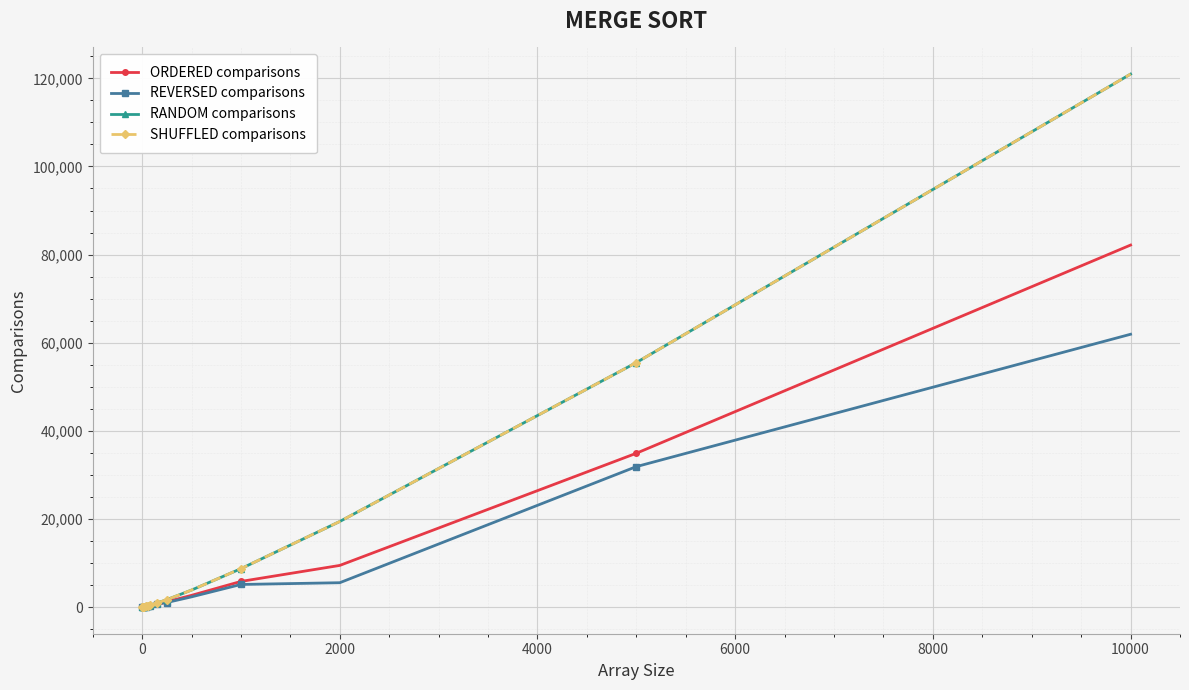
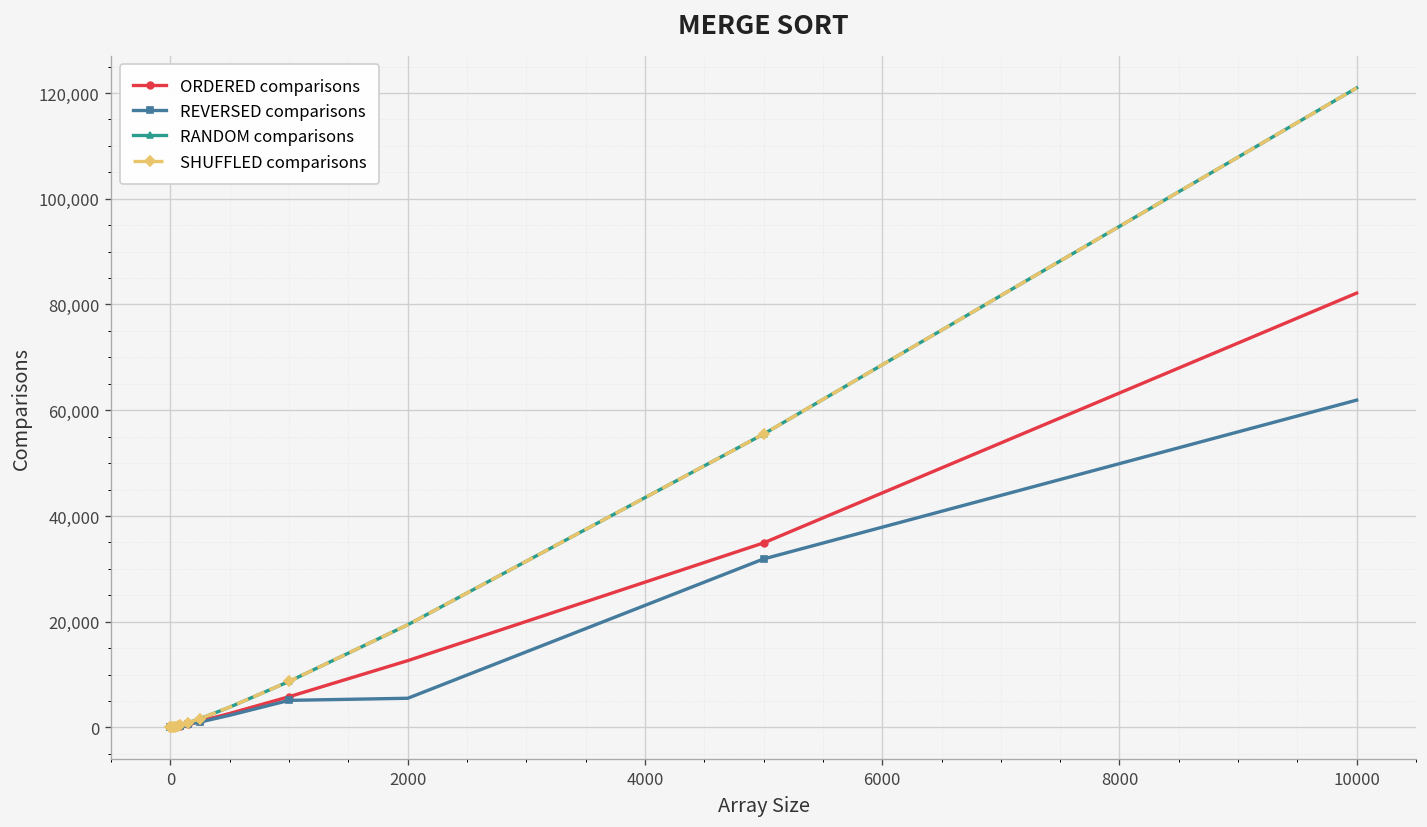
ORDERED comparisons, 2000: 9,000 -> 13,000
